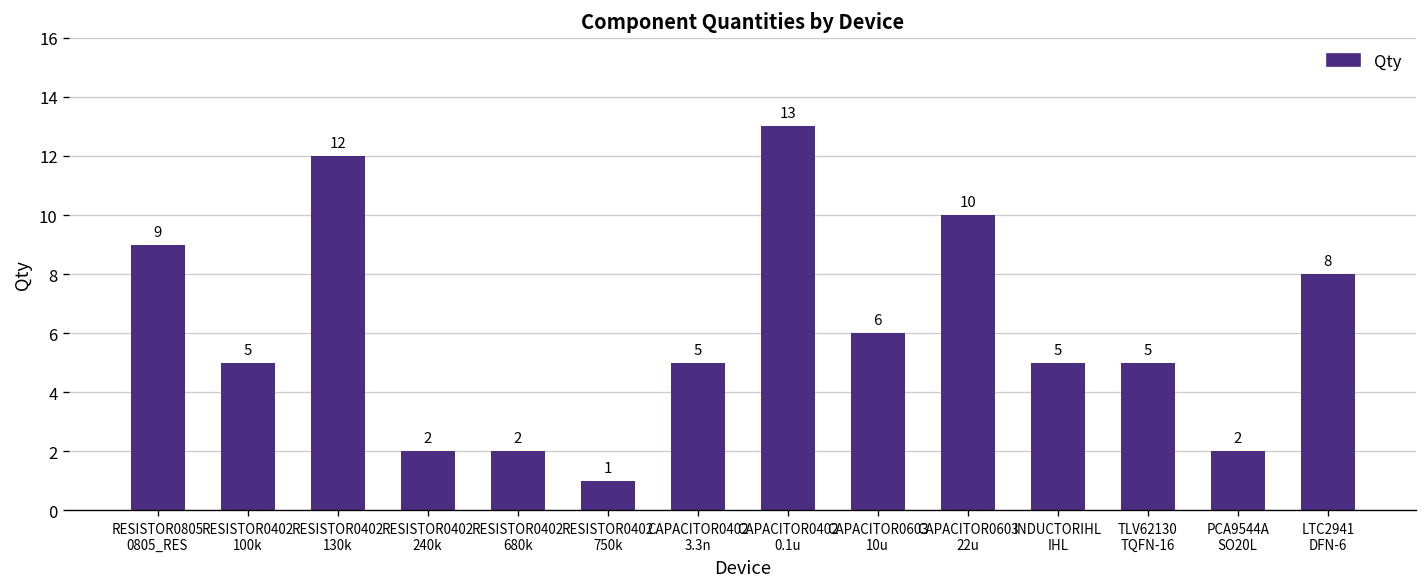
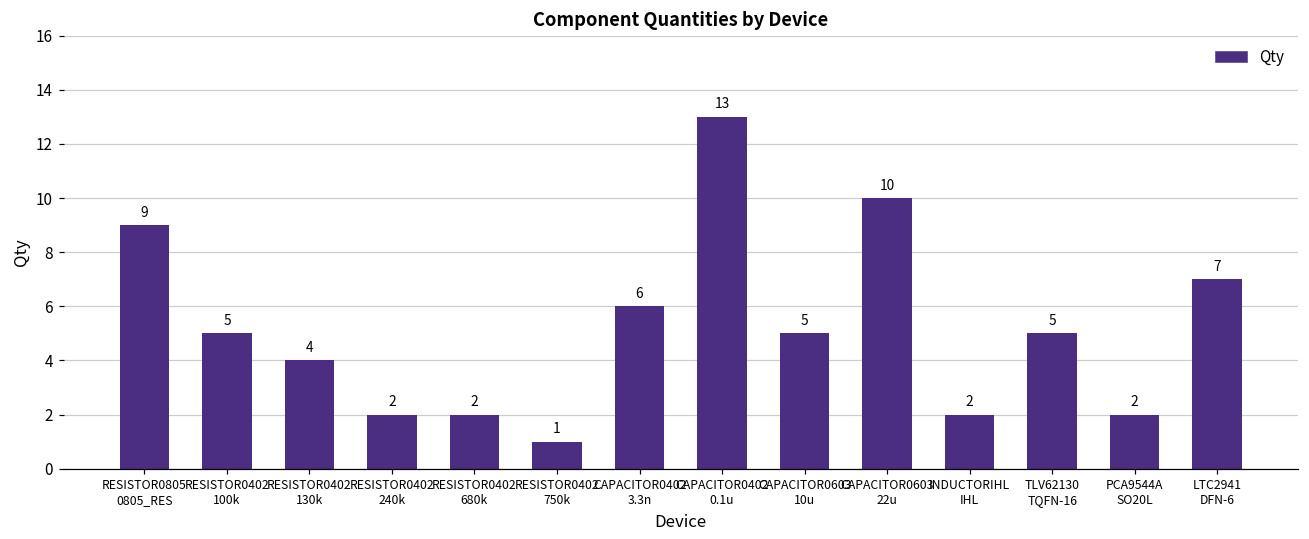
RESISTOR0402 130k: 12 -> 4
CAPACITOR0402 3.3n: 5 -> 6
CAPACITOR0603 10u: 6 -> 5
INDUCTORIHL IHL: 5 -> 2
LTC2941 DFN-6: 8 -> 7
